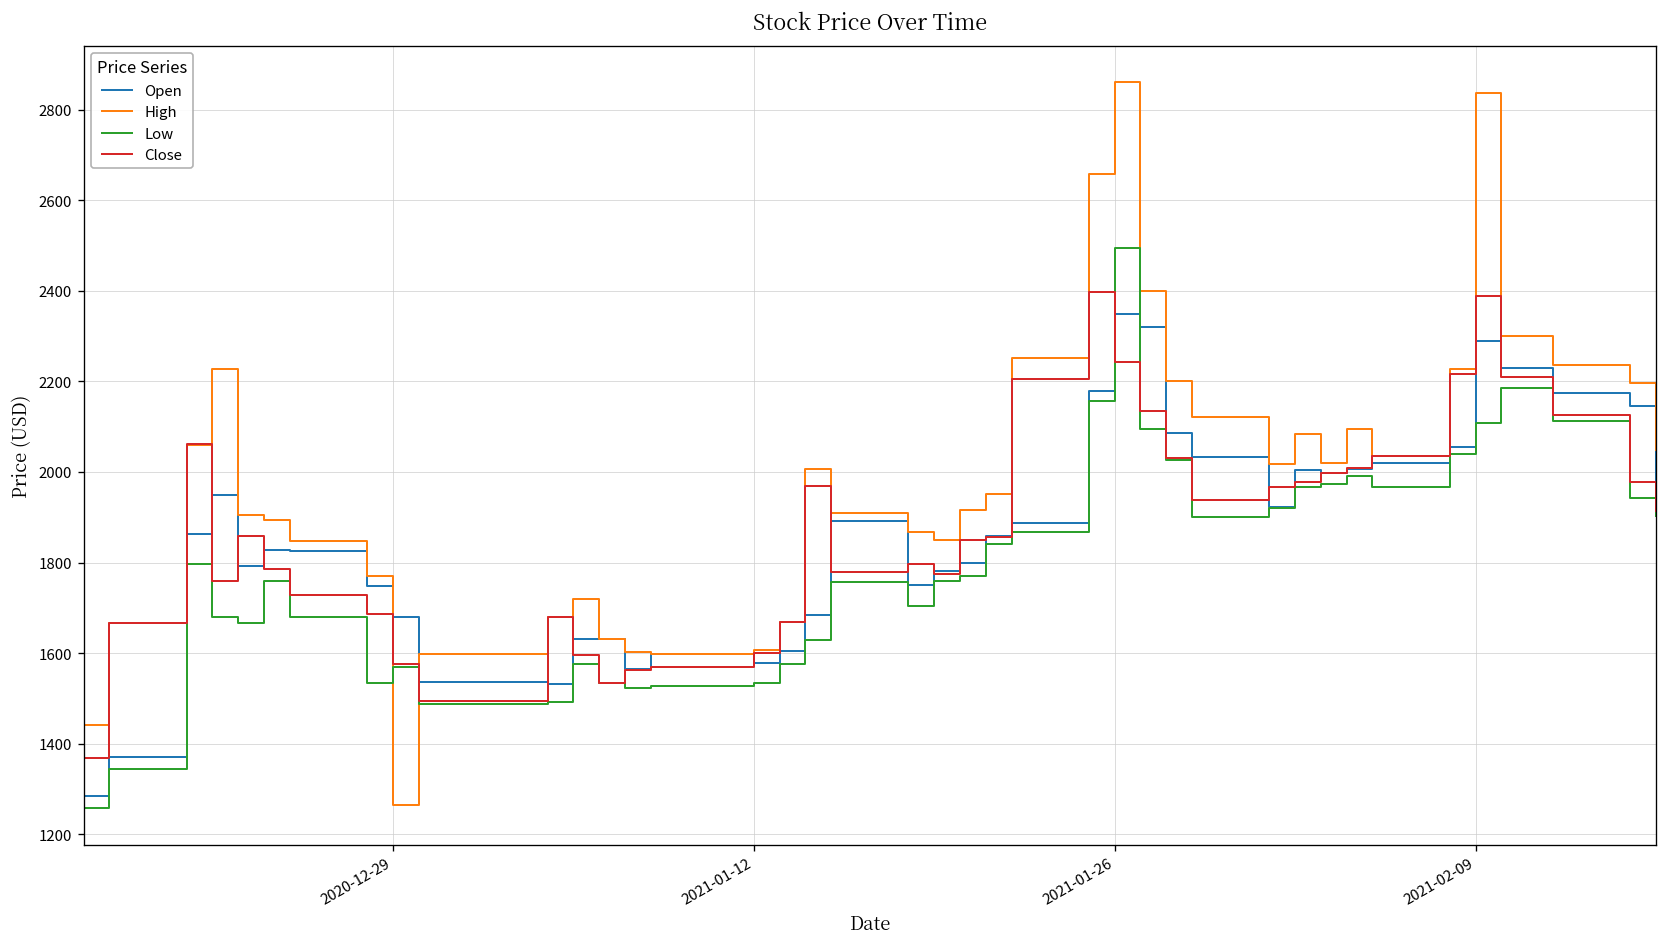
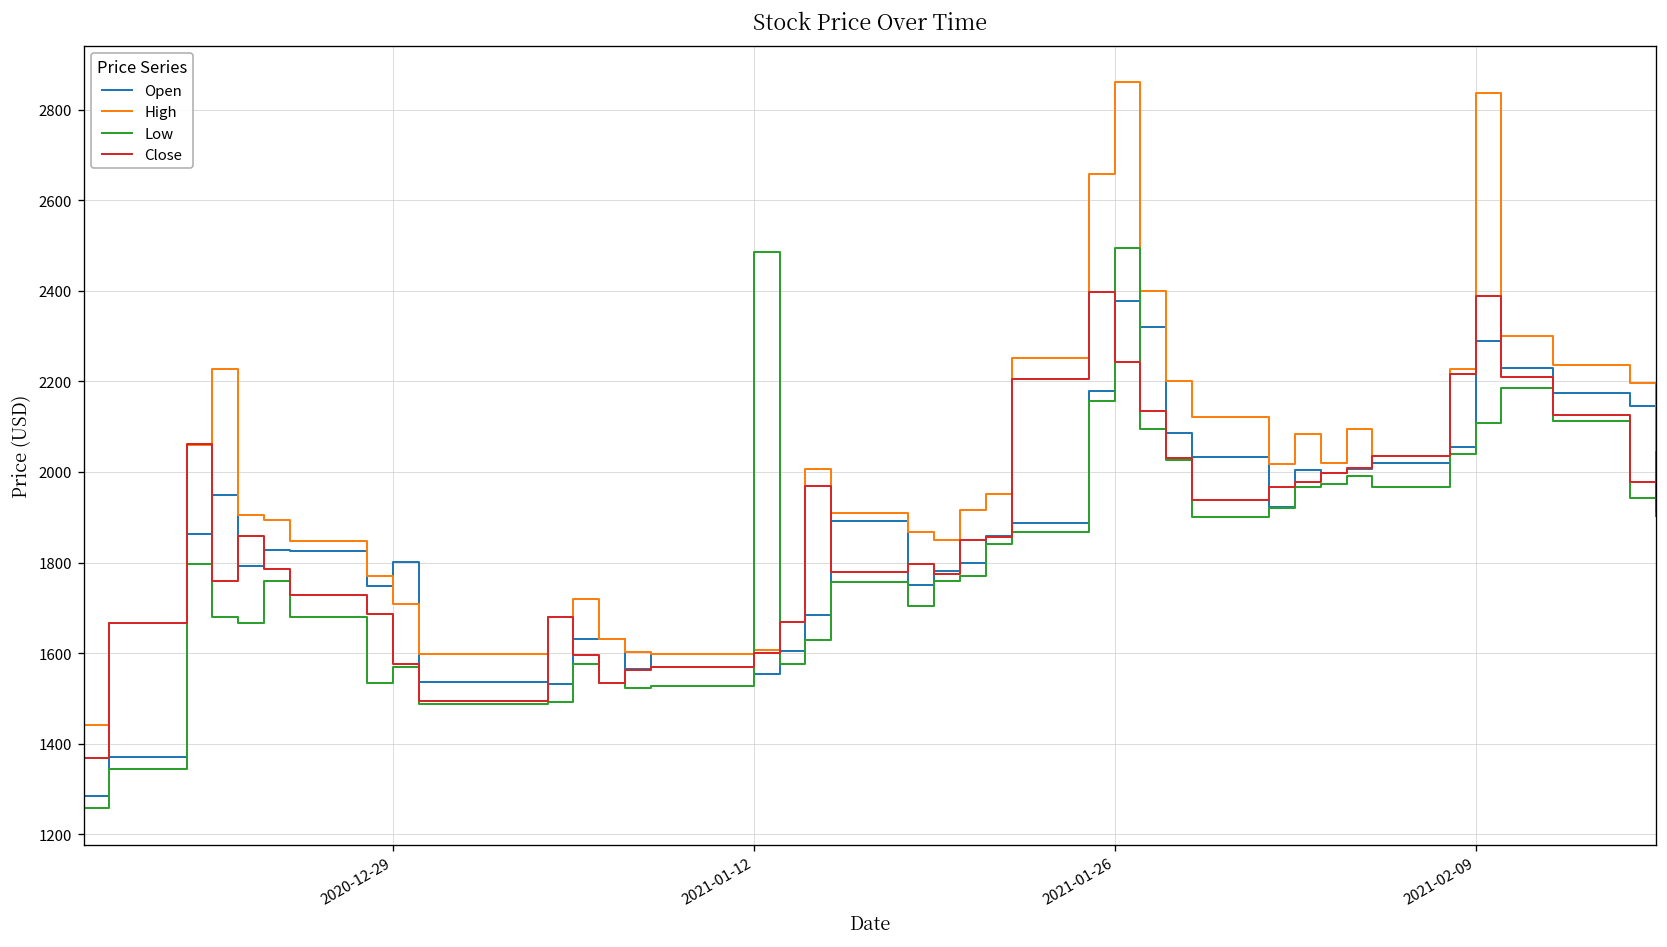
Open, 2020-12-29: 1680 -> 1800
High, 2020-12-29: 1270 -> 1710
Open, 2021-01-12: 1580 -> 1550
Low, 2021-01-12: 1540 -> 2490
Open, 2021-01-26: 2350 -> 2380
